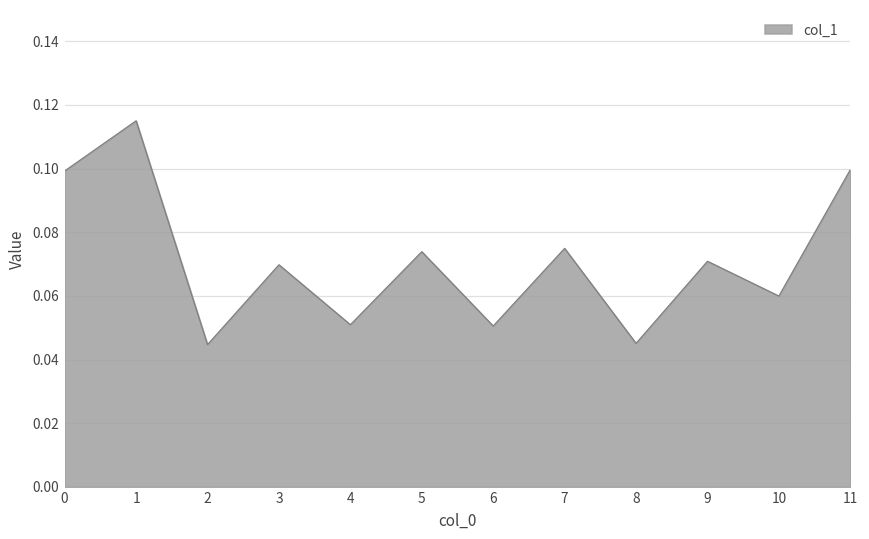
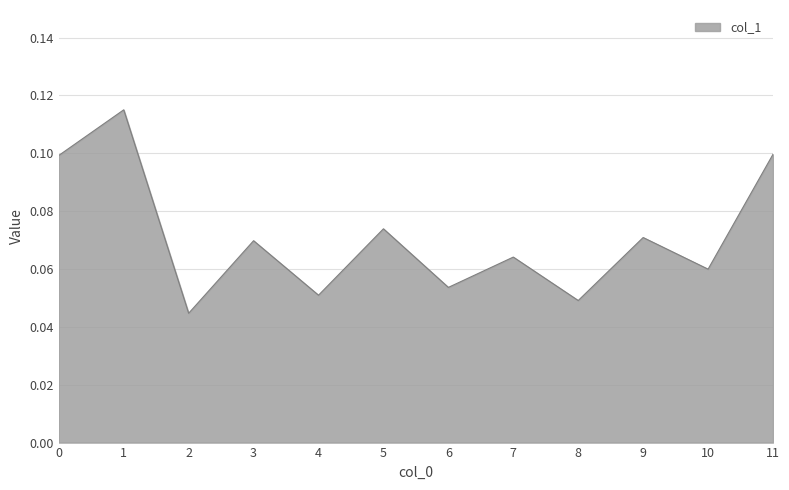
6: 0.051 -> 0.054
7: 0.075 -> 0.064
8: 0.045 -> 0.049
